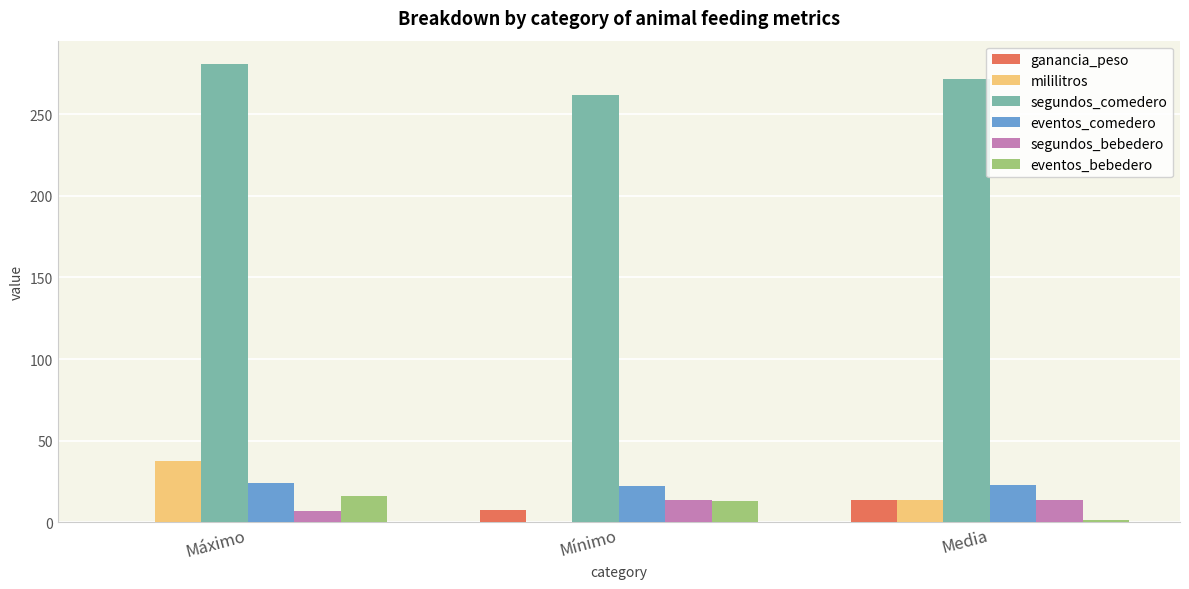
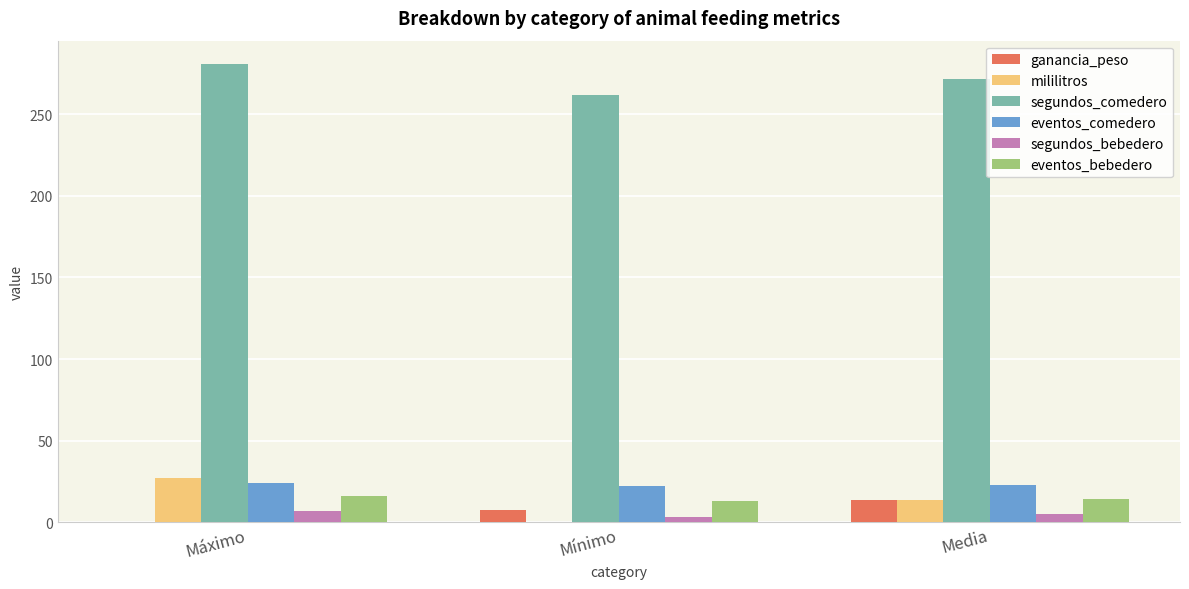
mililitros, Máximo: 38 -> 27
segundos_bebedero, Mínimo: 14 -> 3
segundos_bebedero, Media: 14 -> 5
eventos_bebedero, Media: 2 -> 14
